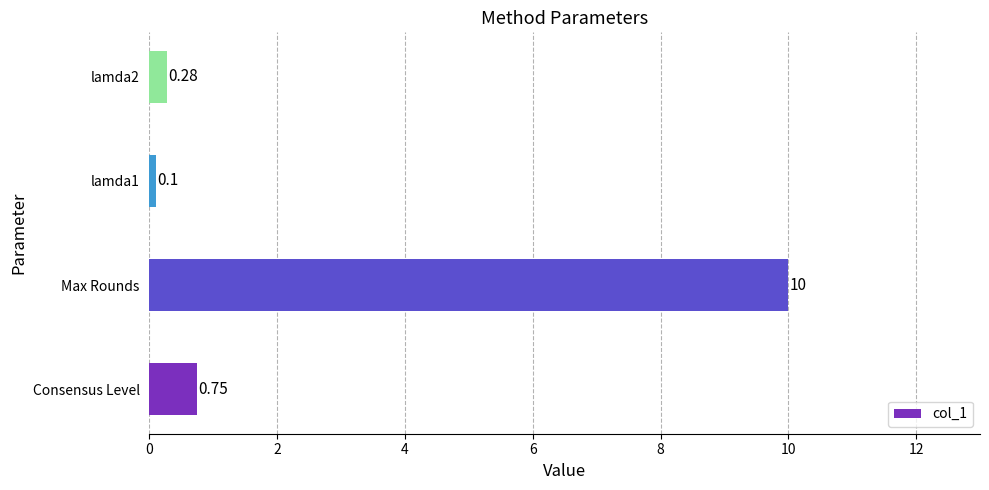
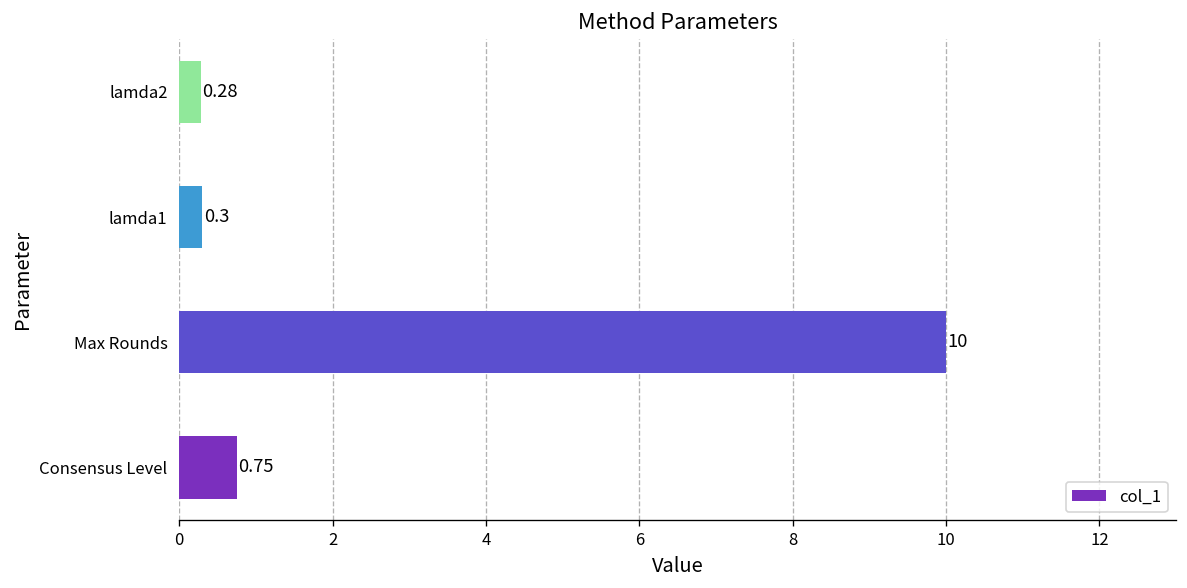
lamda1: 0.1 -> 0.3
